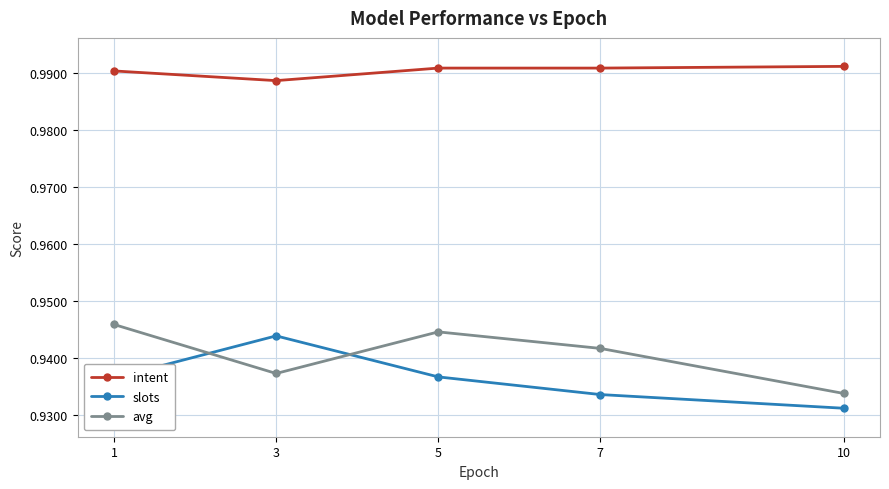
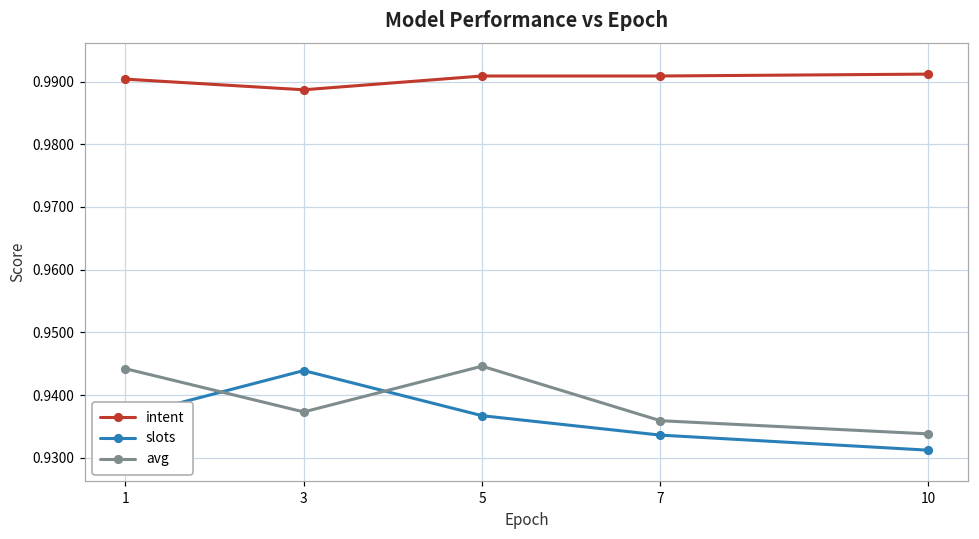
avg, 1: 0.946 -> 0.944
avg, 7: 0.942 -> 0.936
